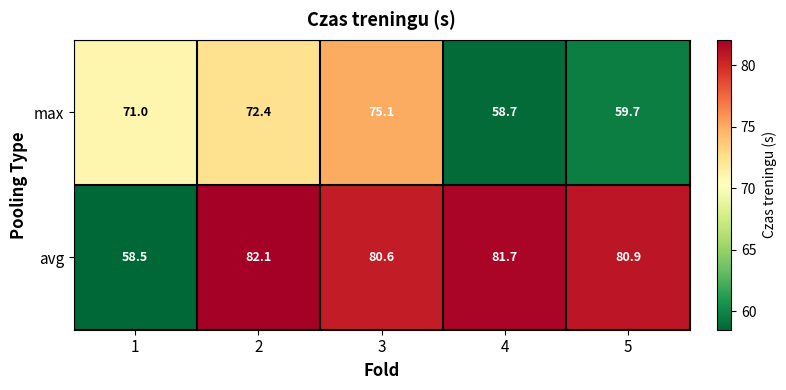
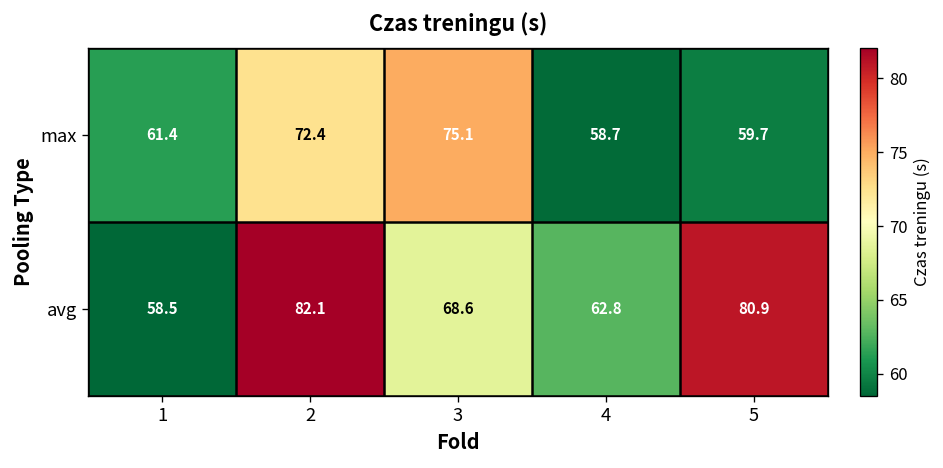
max, 1: 71.0 -> 61.4
avg, 3: 80.6 -> 68.6
avg, 4: 81.7 -> 62.8
